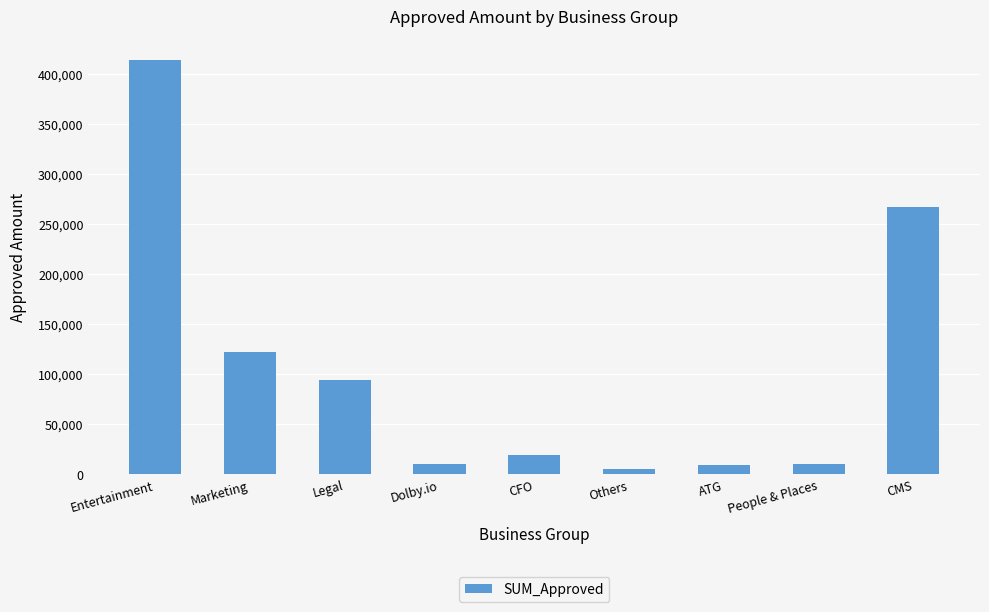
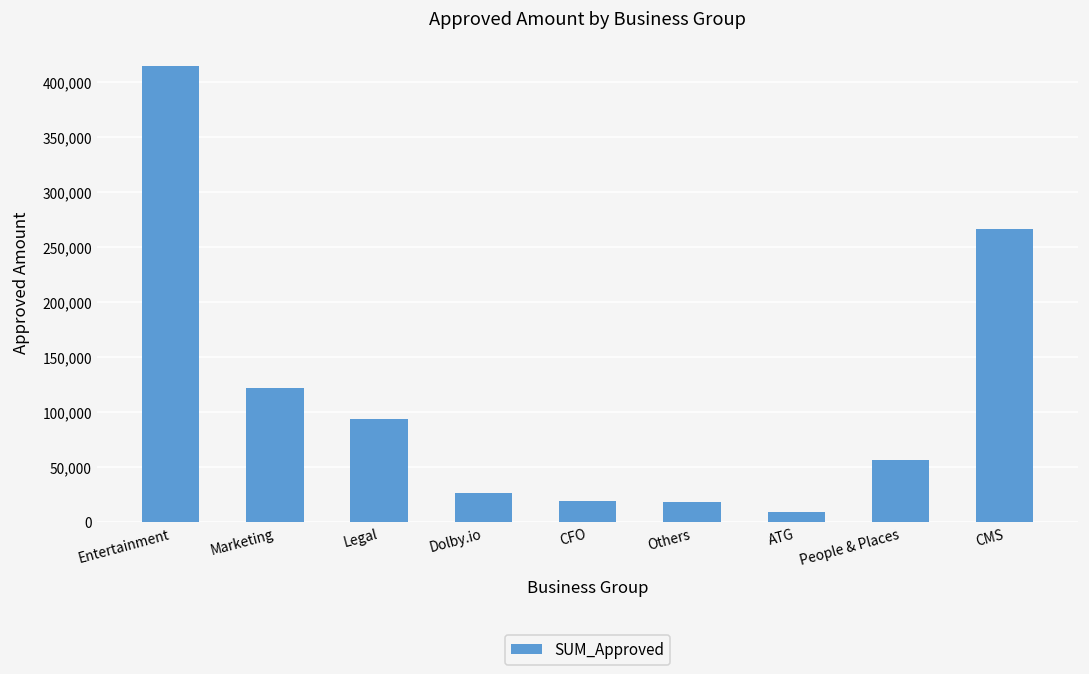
Dolby.io: 10,000 -> 30,000
Others: 10,000 -> 20,000
People & Places: 10,000 -> 60,000
